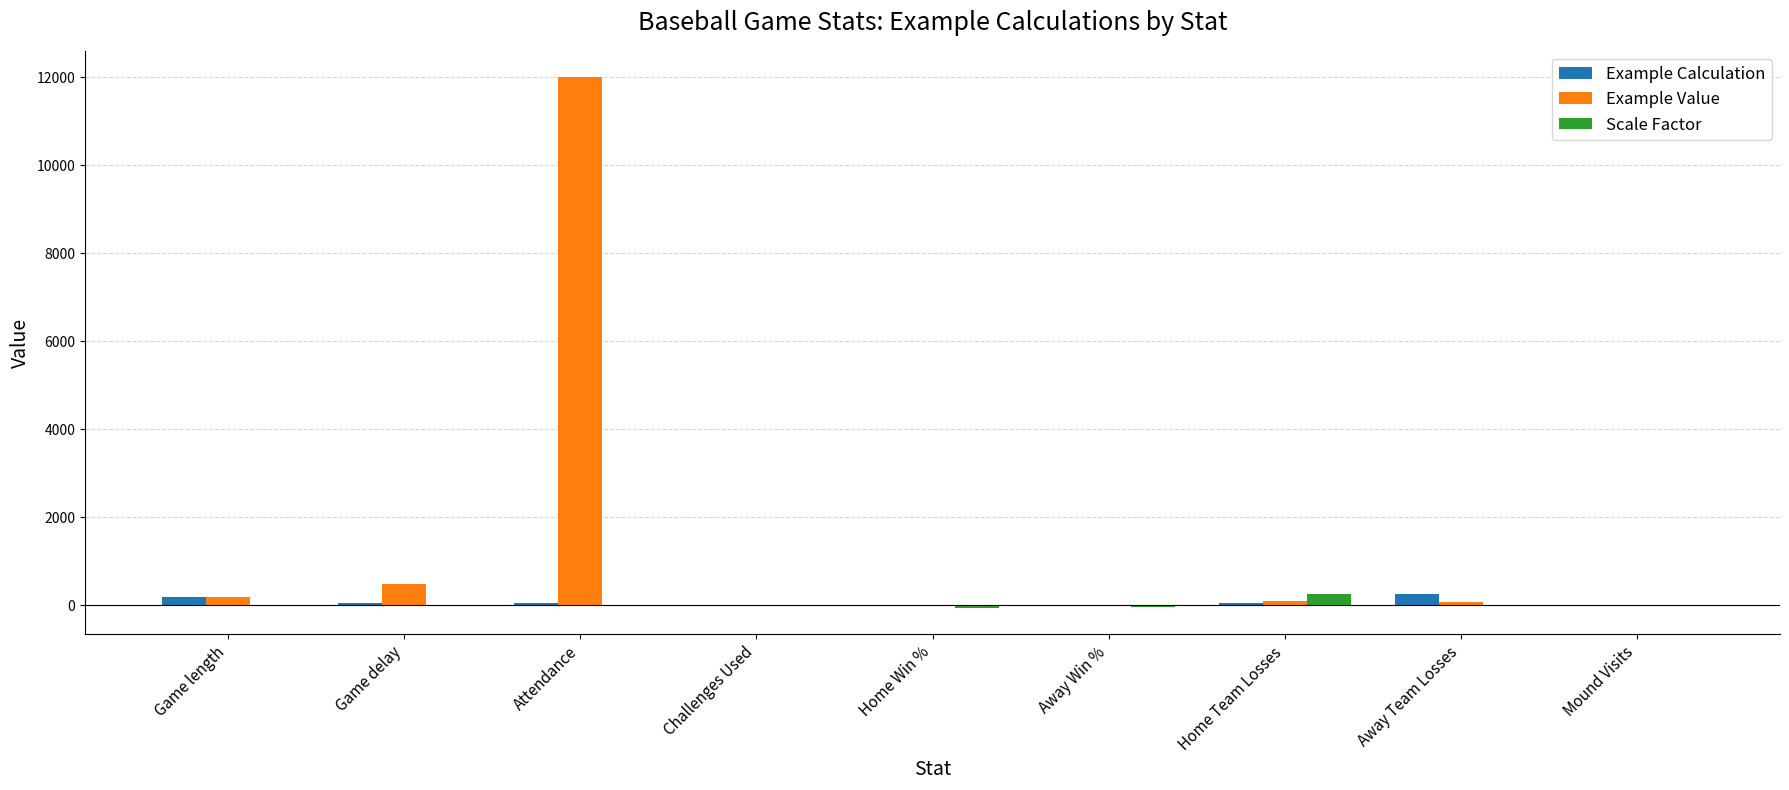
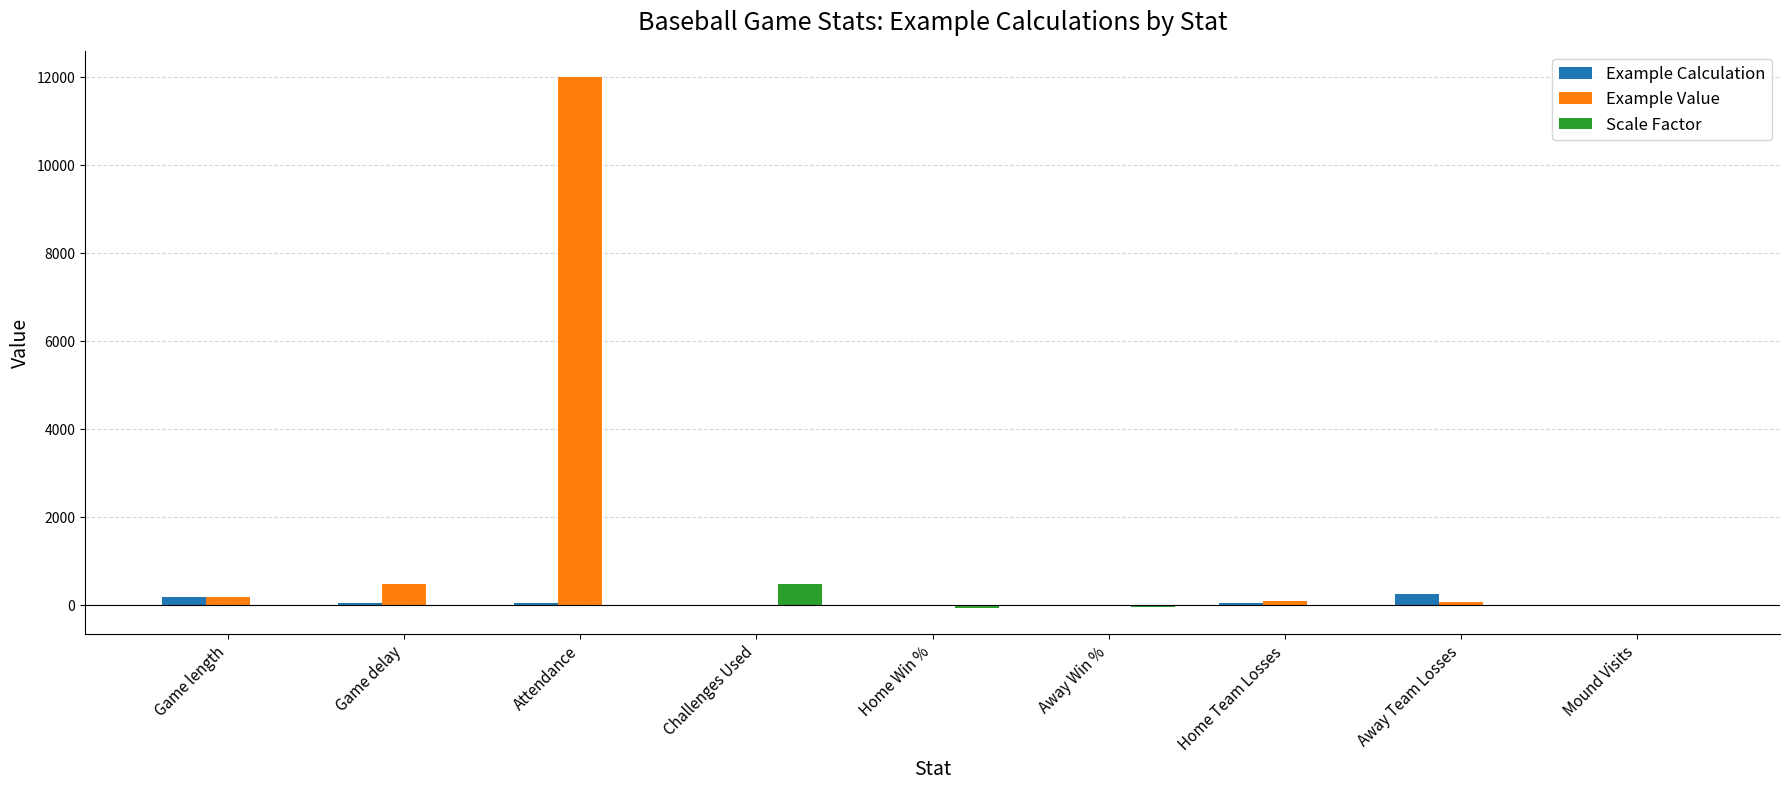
Scale Factor, Challenges Used: 0 -> 500
Scale Factor, Home Team Losses: 200 -> 0
